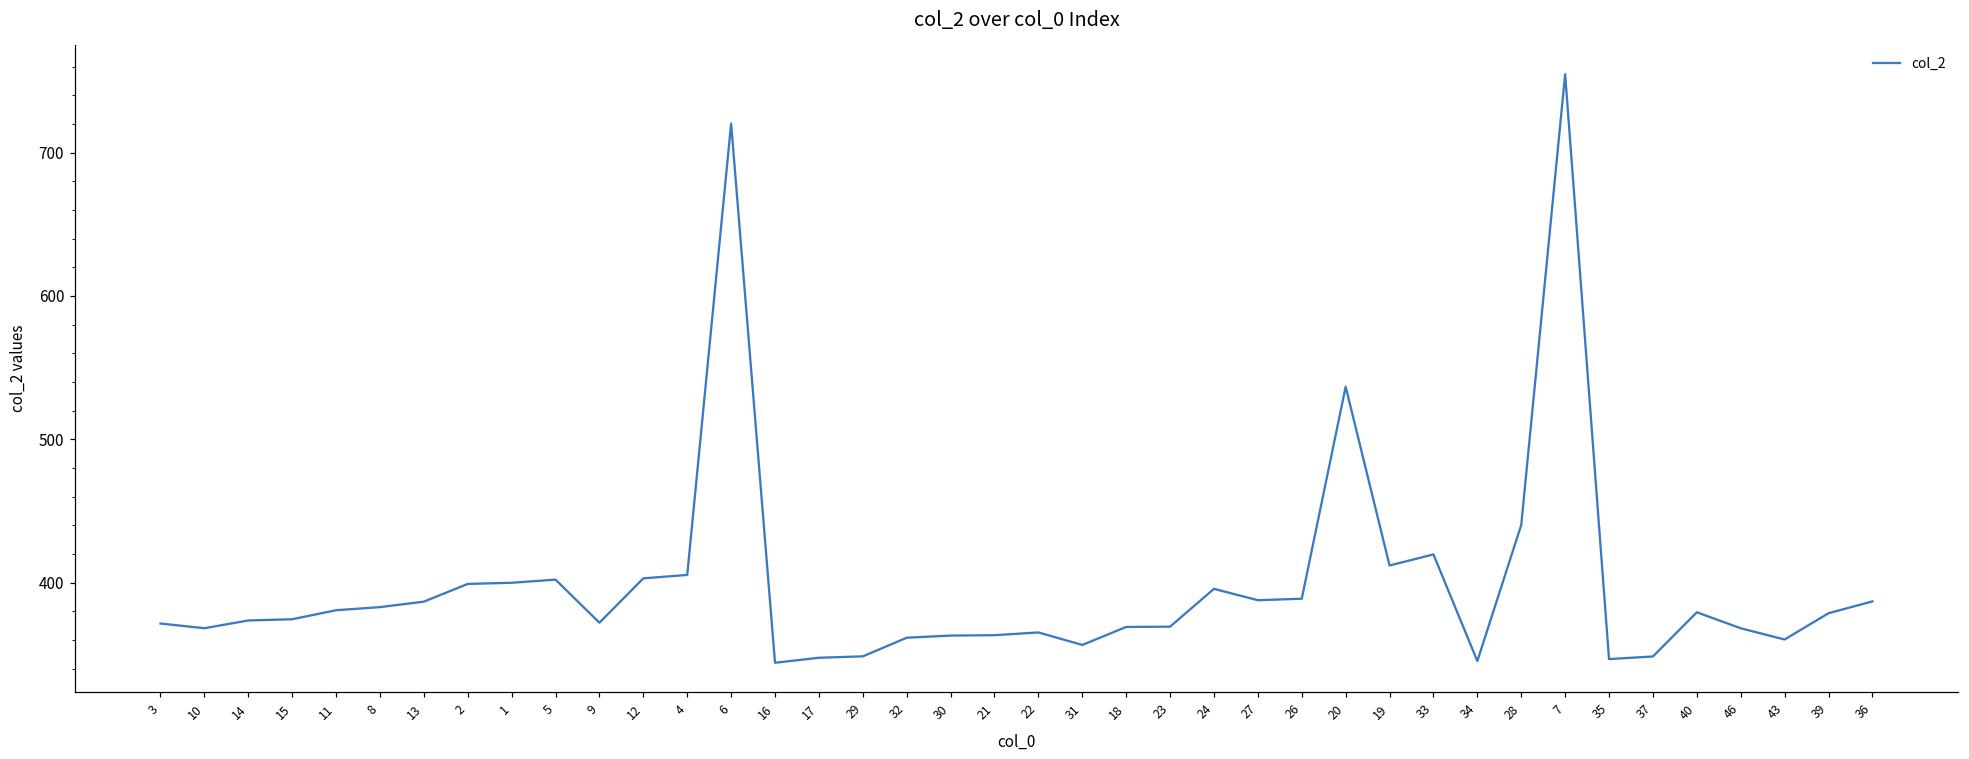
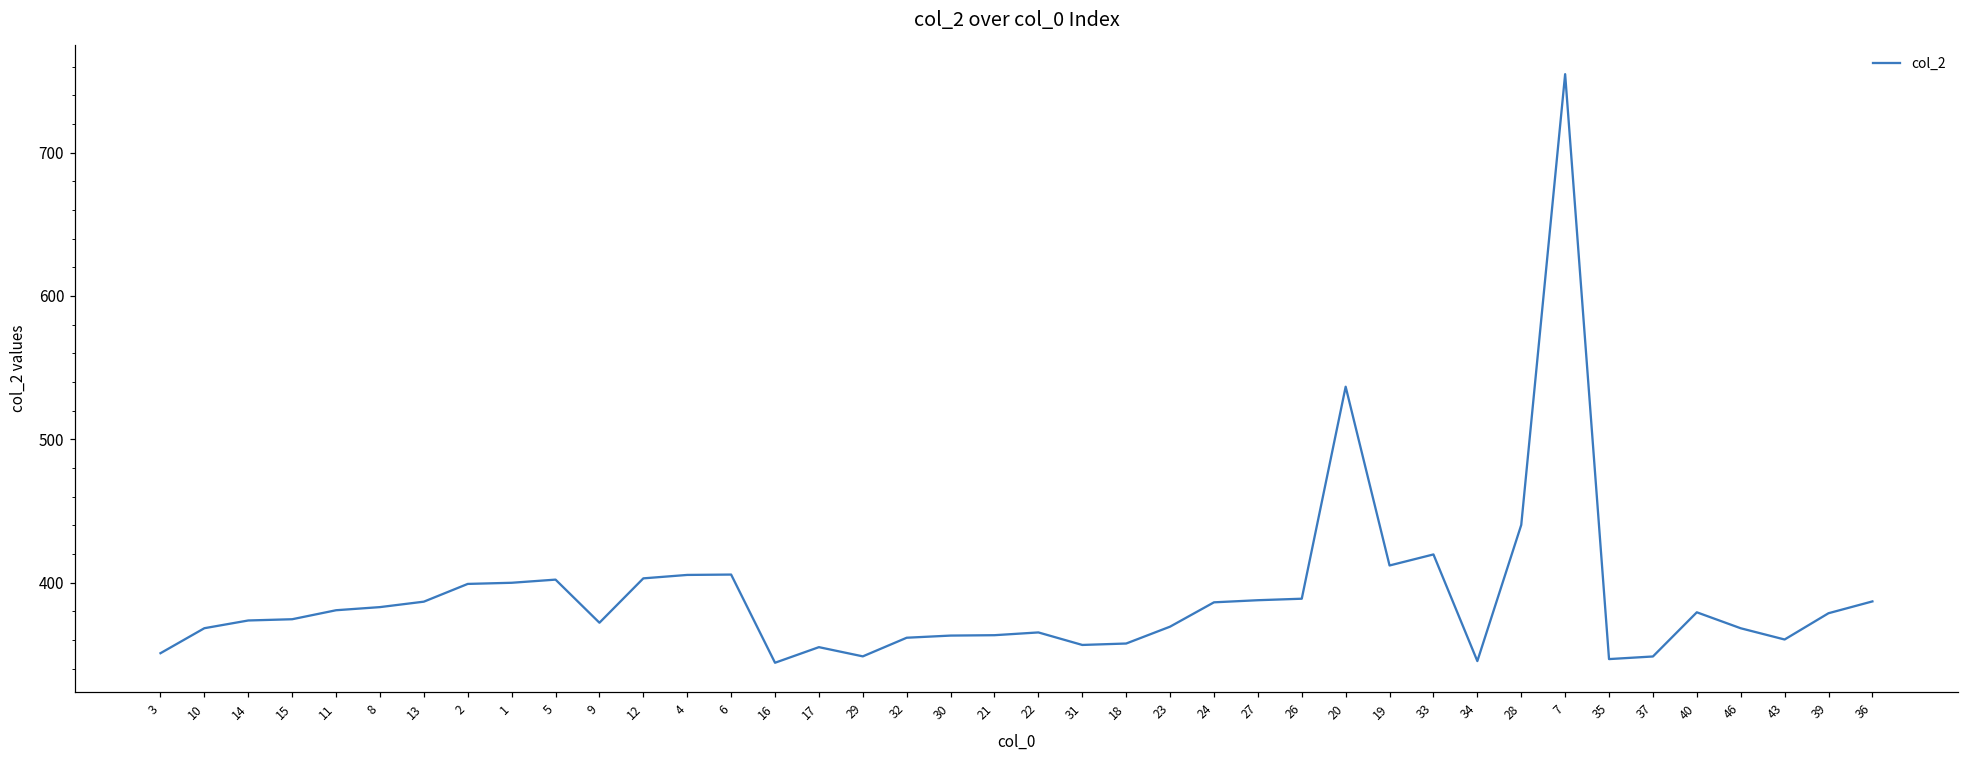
3: 371 -> 351
6: 720 -> 406
17: 348 -> 355
18: 369 -> 357
24: 396 -> 386
